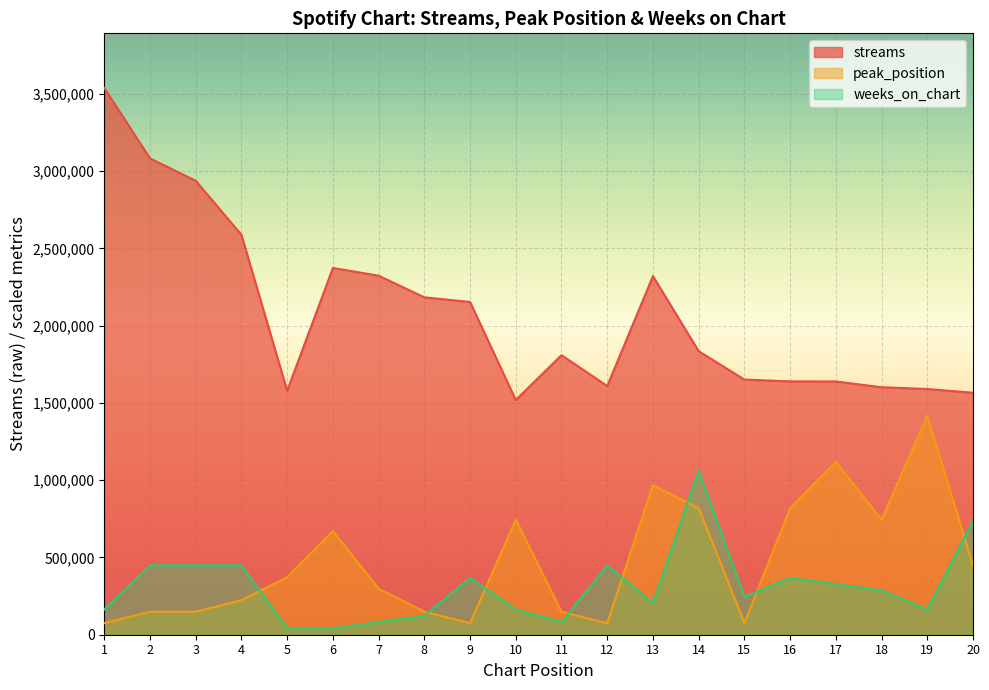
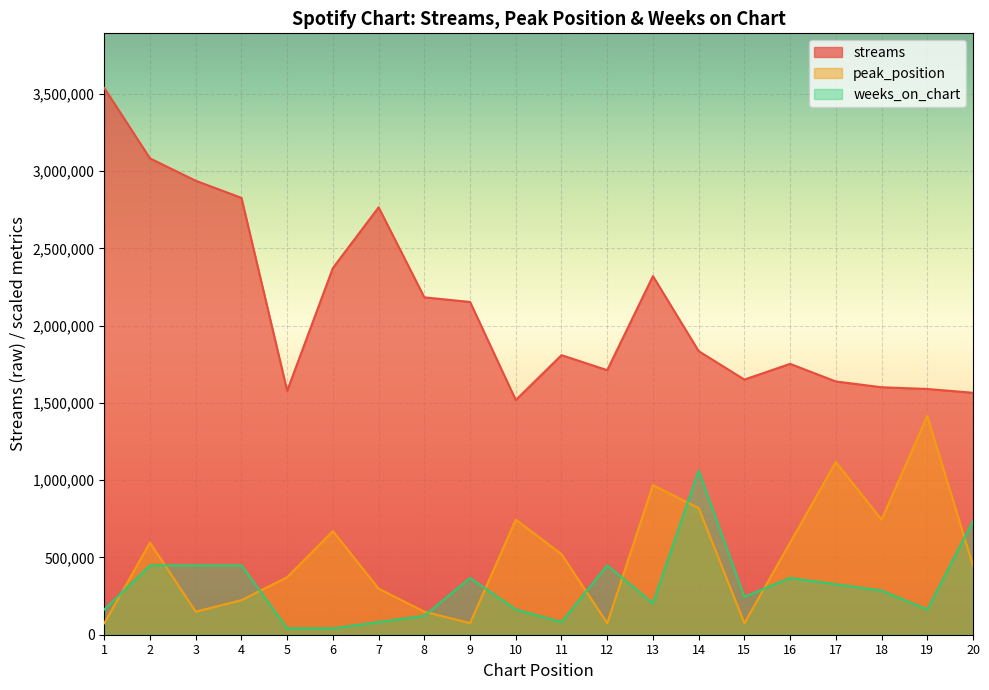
peak_position, 2: 150,000 -> 600,000
streams, 4: 2,590,000 -> 2,830,000
streams, 7: 2,320,000 -> 2,770,000
peak_position, 11: 150,000 -> 520,000
streams, 12: 1,610,000 -> 1,710,000
streams, 16: 1,640,000 -> 1,750,000
peak_position, 16: 820,000 -> 600,000
